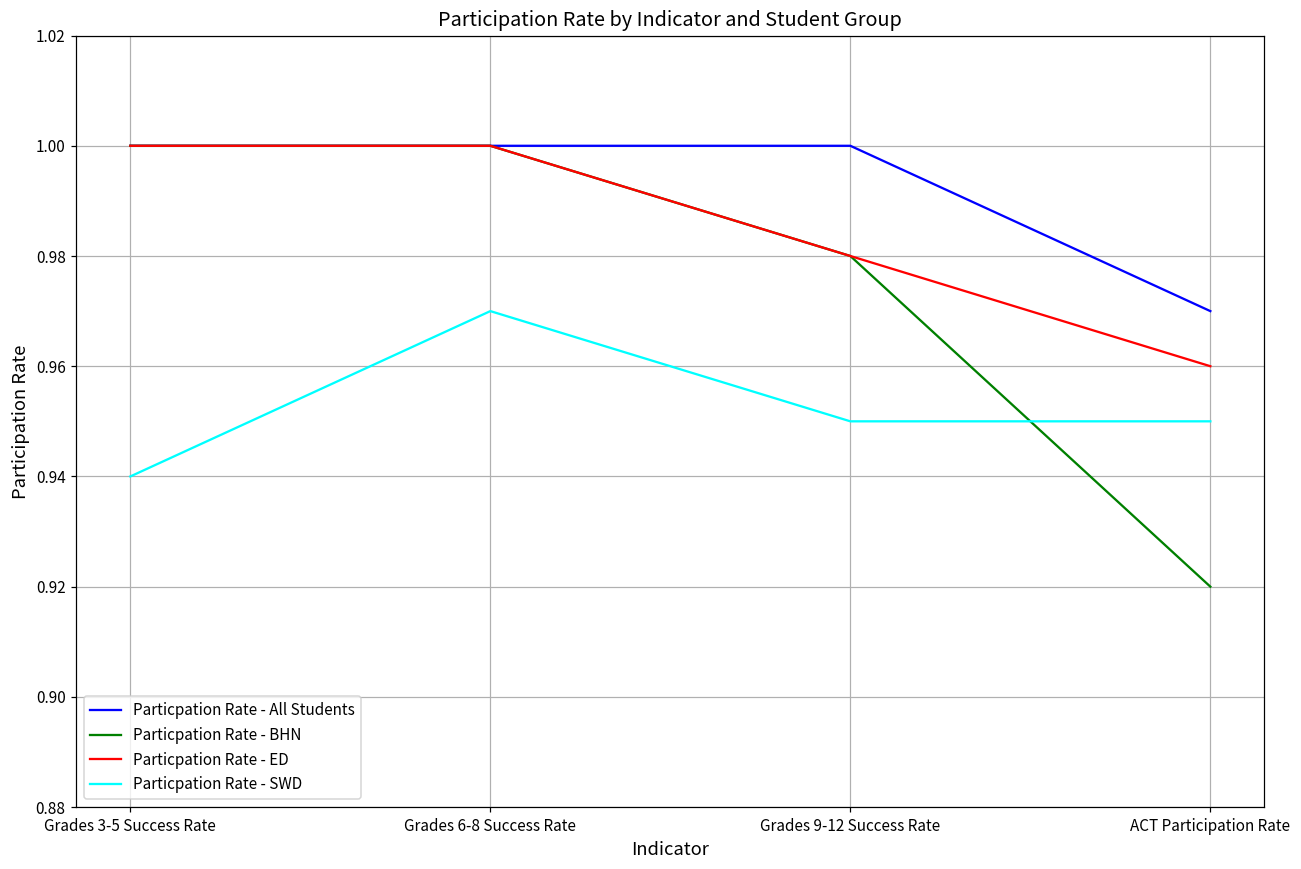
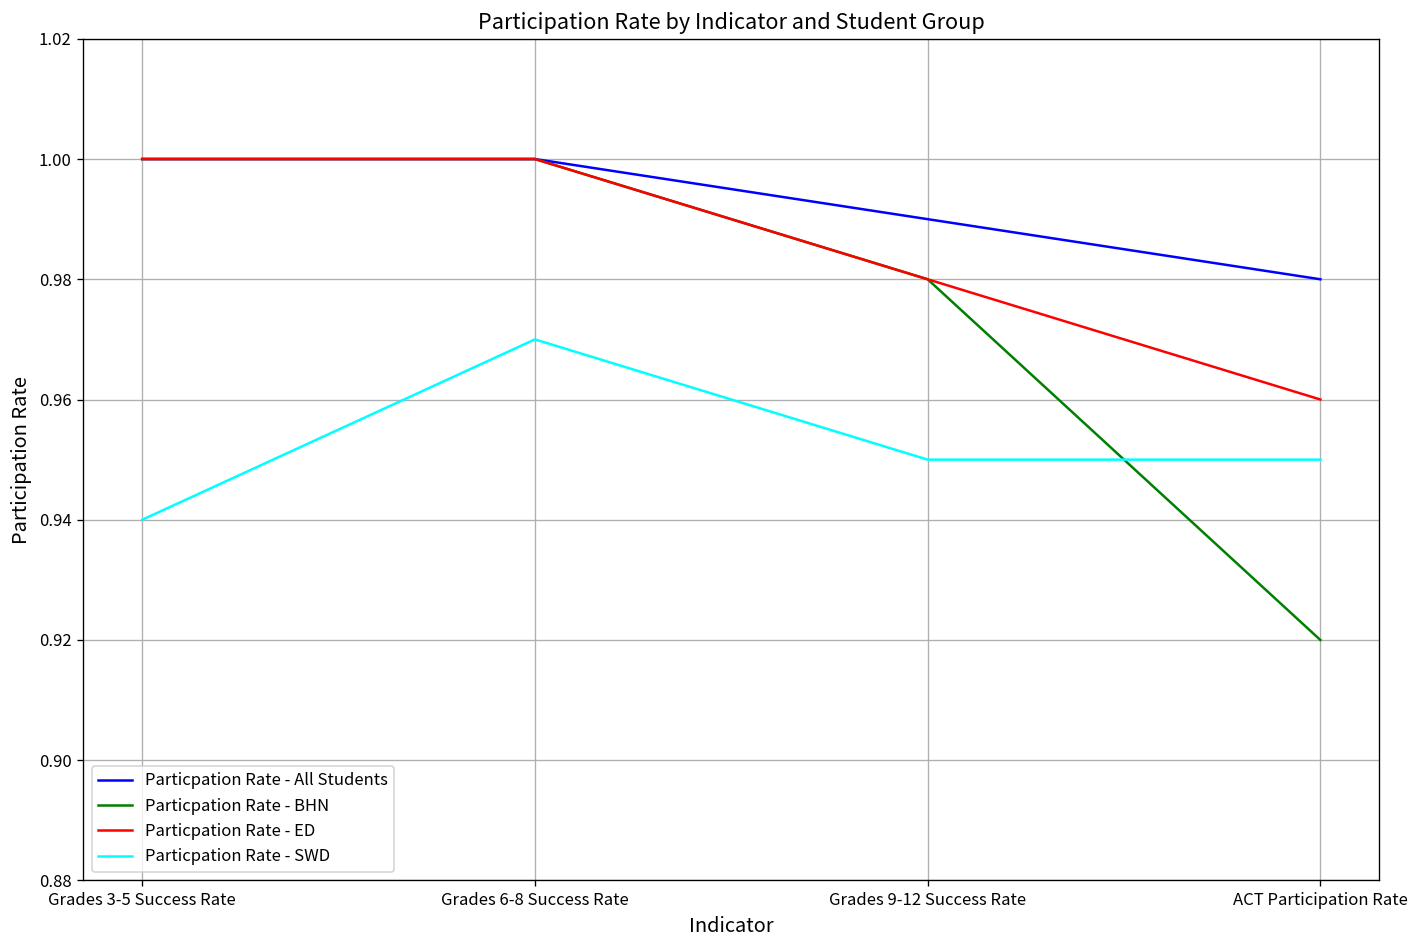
Particpation Rate - All Students, Grades 9-12 Success Rate: 1.00 -> 0.99
Particpation Rate - All Students, ACT Participation Rate: 0.97 -> 0.98
